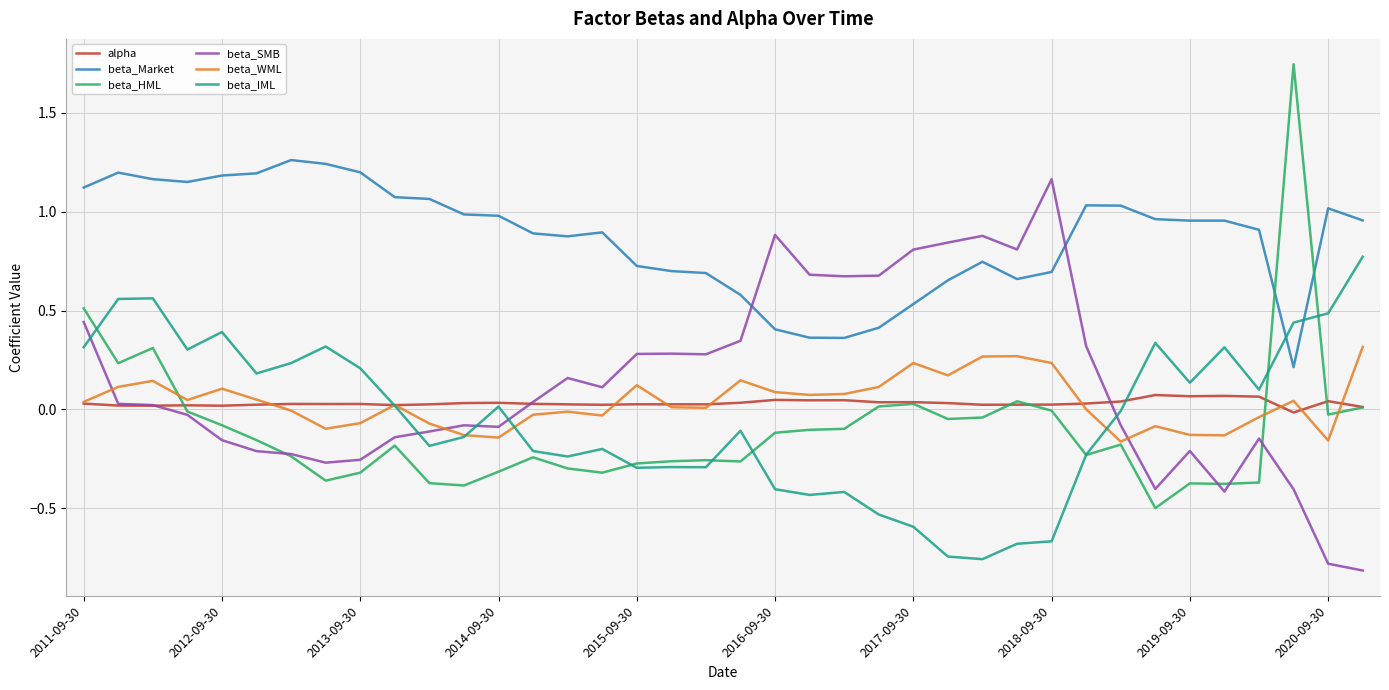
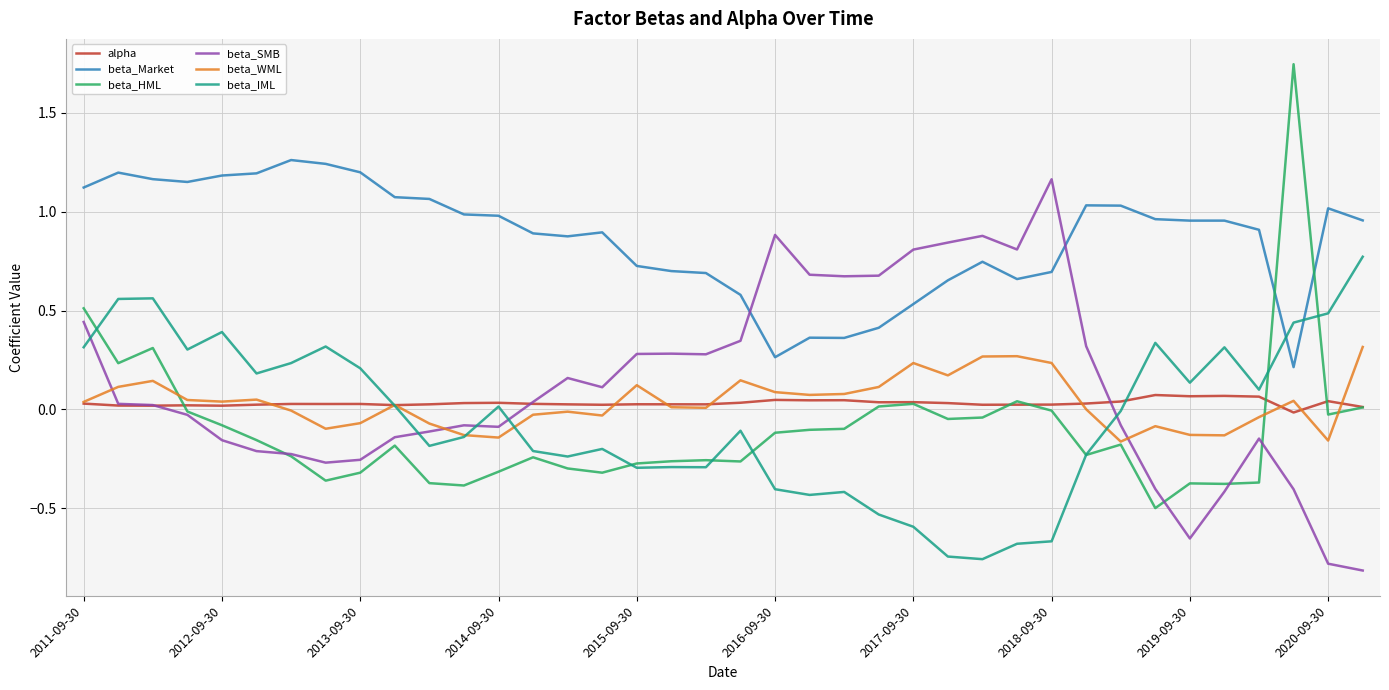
beta_WML, 2012-09-30: 0.10 -> 0.04
beta_Market, 2016-09-30: 0.41 -> 0.26
beta_SMB, 2019-09-30: -0.21 -> -0.65
